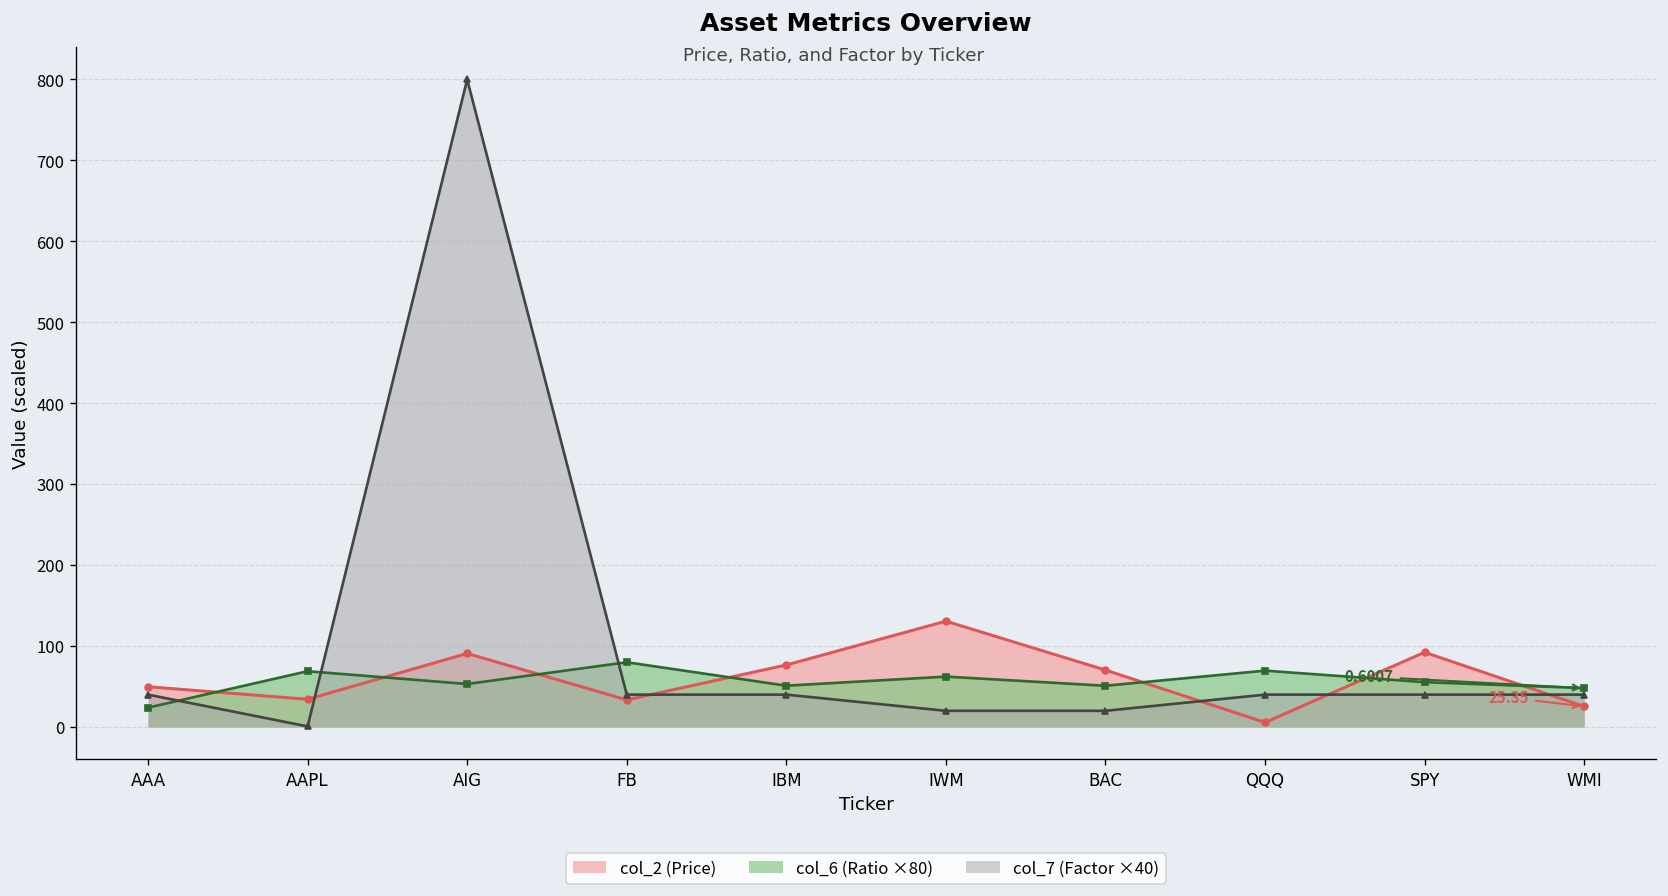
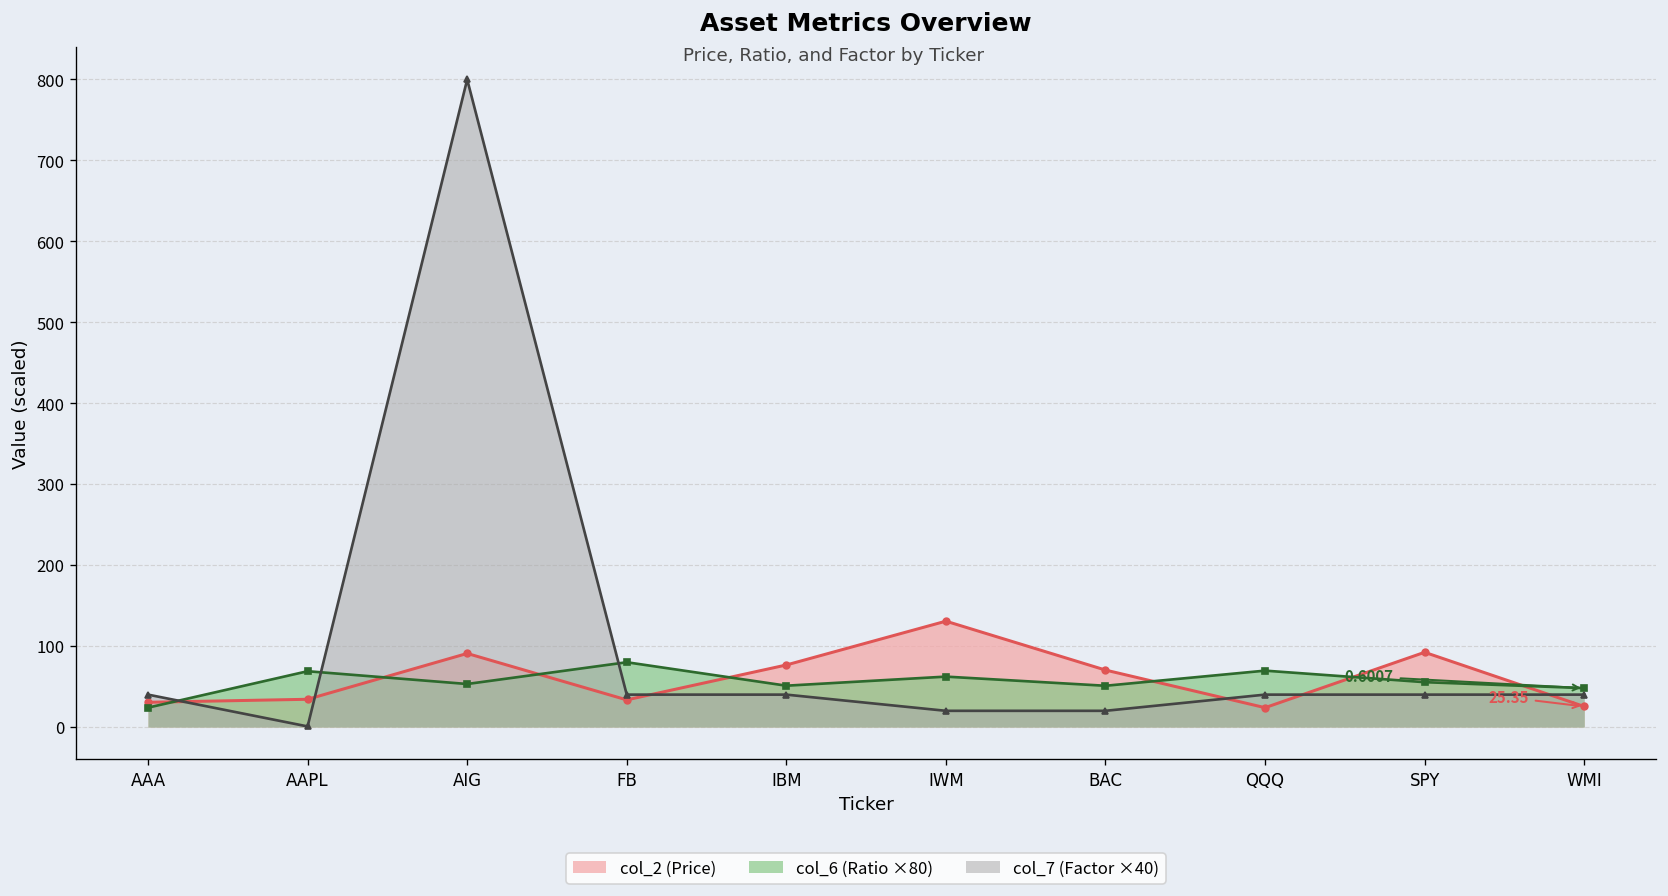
col_2 (Price), AAA: 50 -> 30
col_2 (Price), QQQ: 10 -> 20
